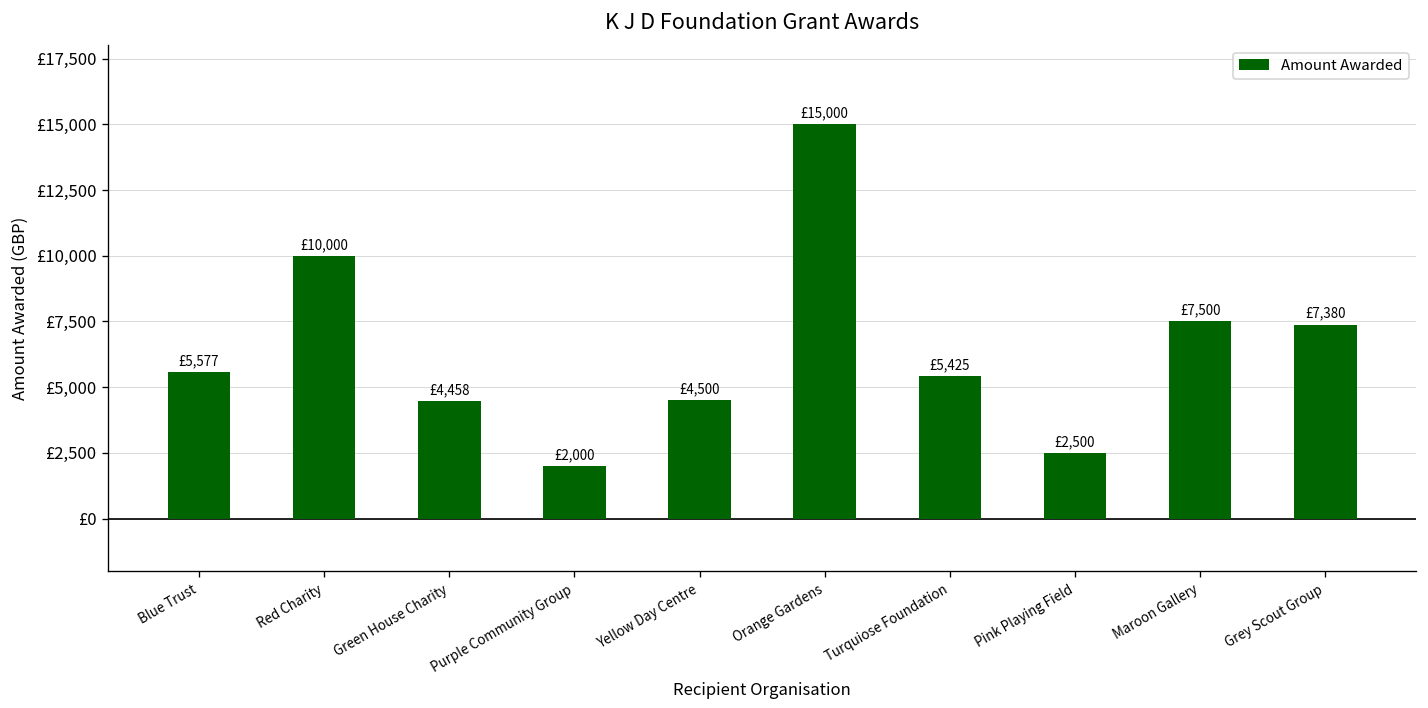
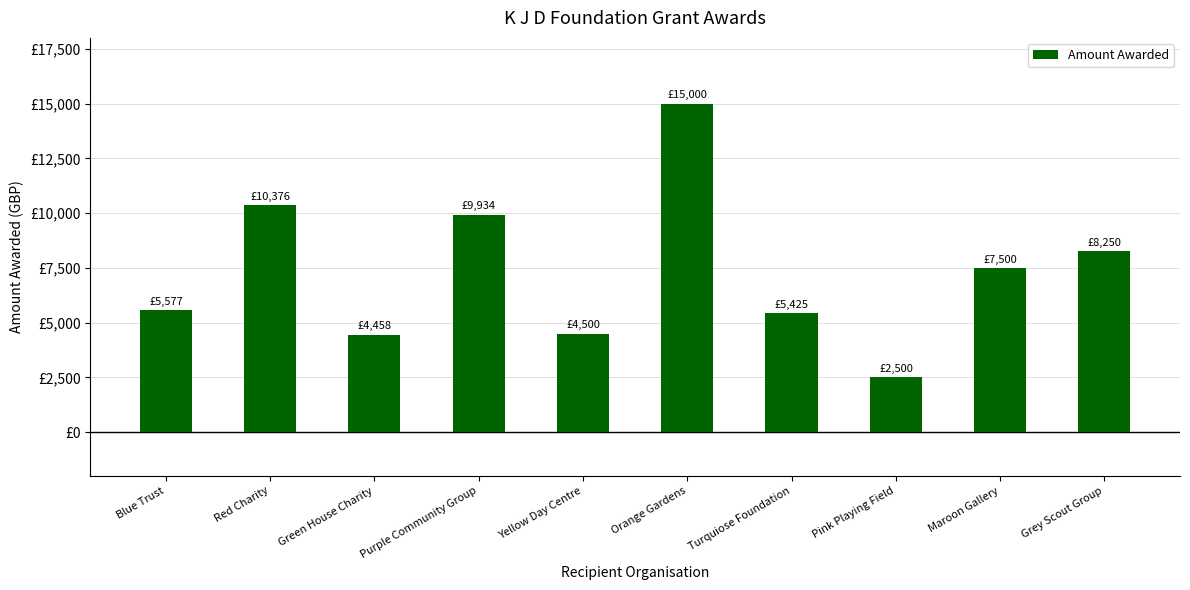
Red Charity: £10,000 -> £10,376
Purple Community Group: £2,000 -> £9,934
Grey Scout Group: £7,380 -> £8,250
